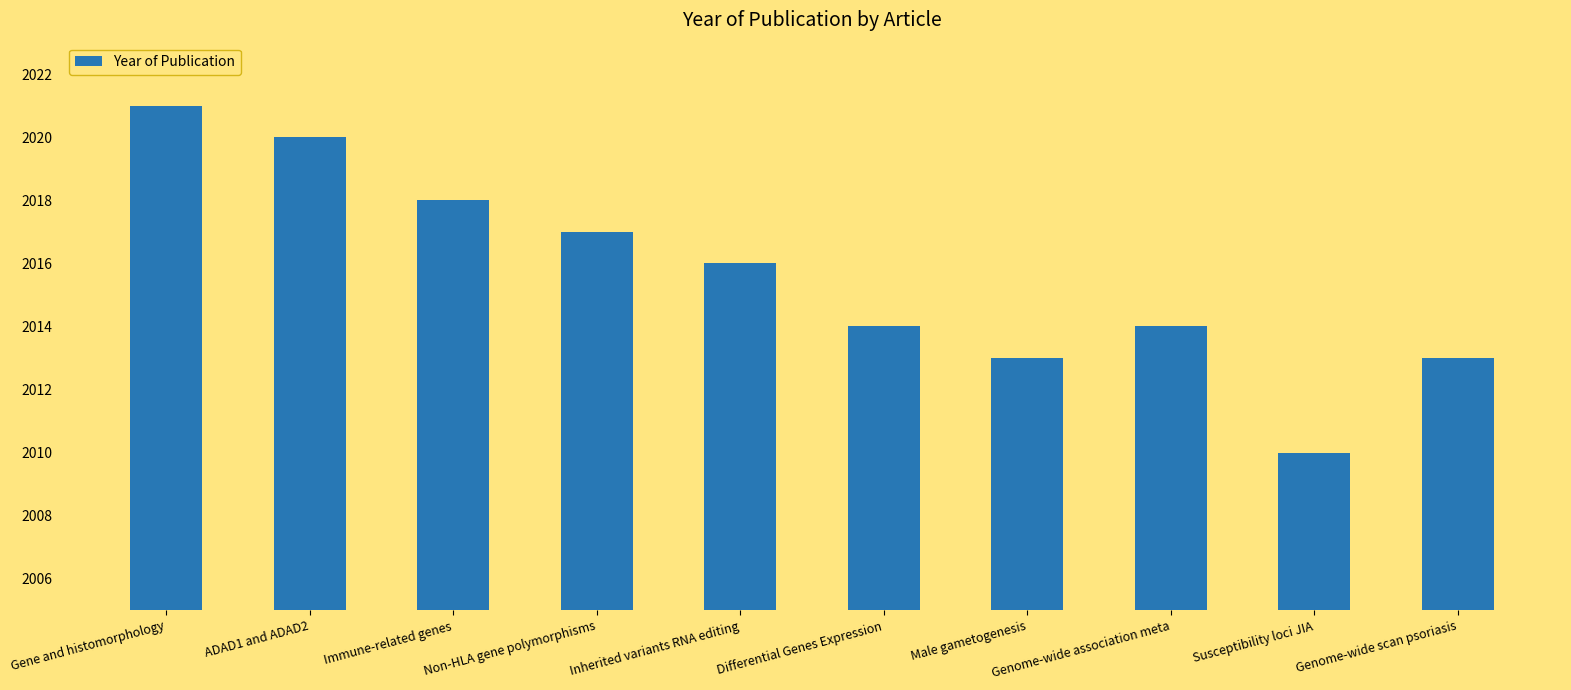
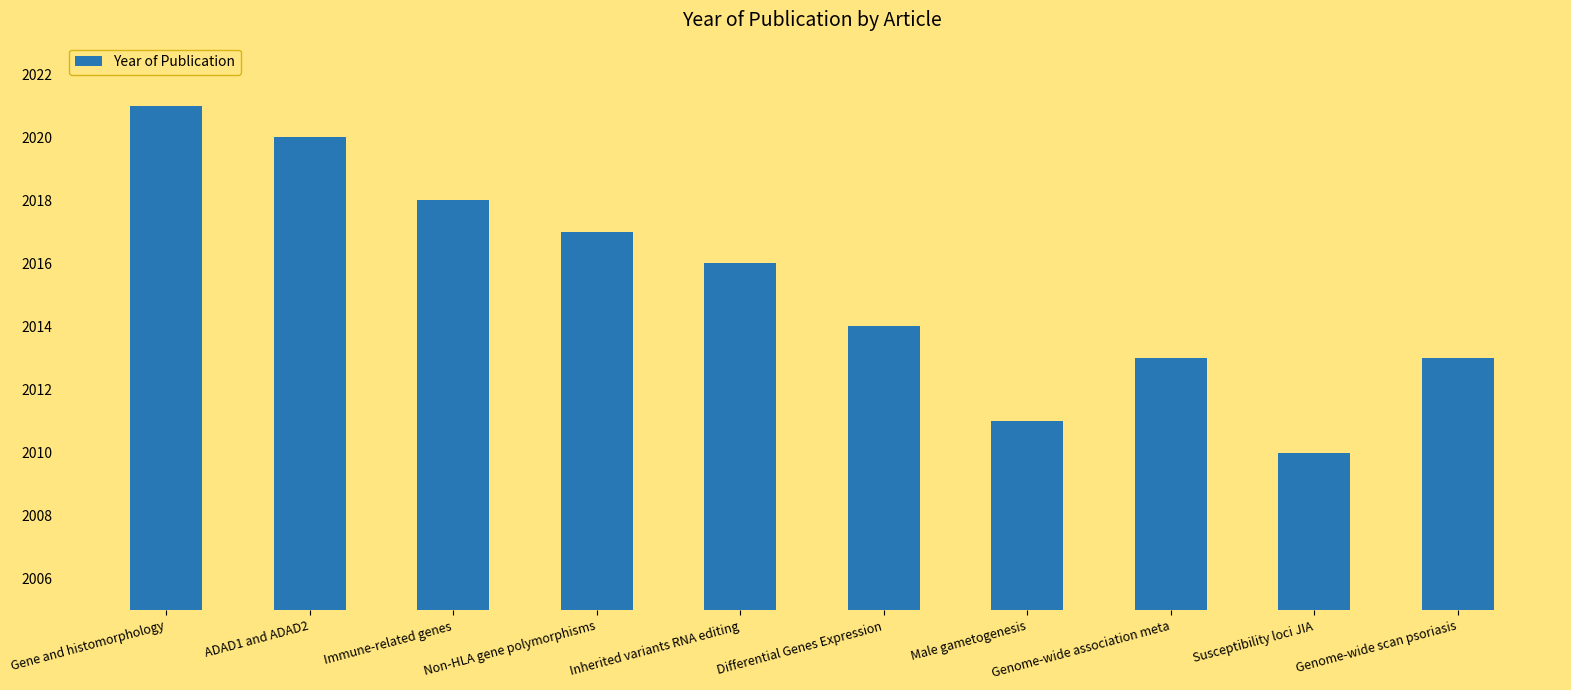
Male gametogenesis: 2013 -> 2011
Genome-wide association meta: 2014 -> 2013
